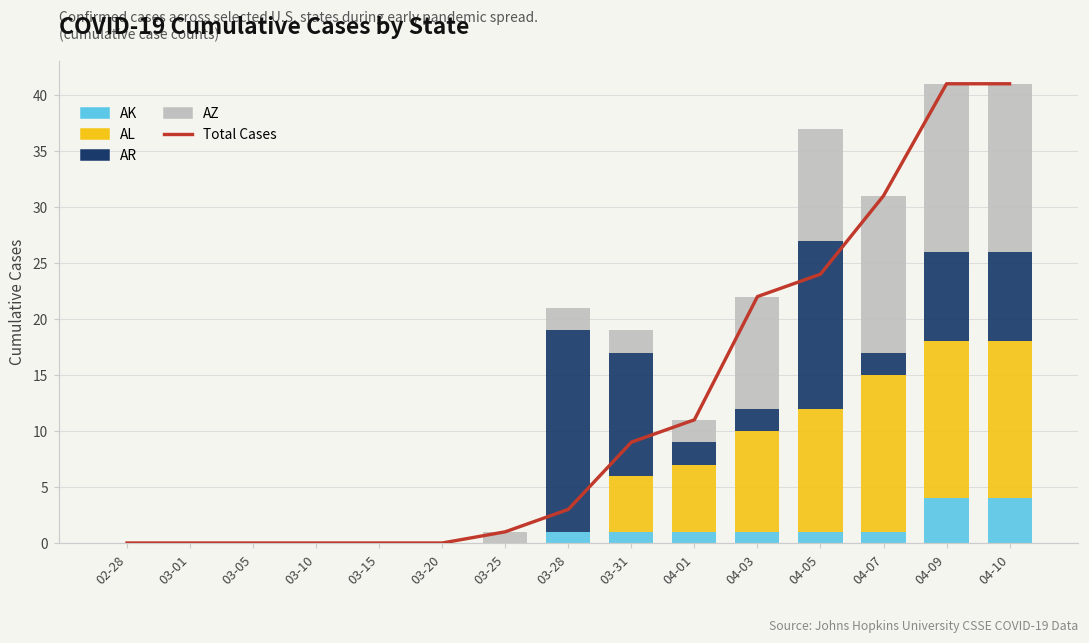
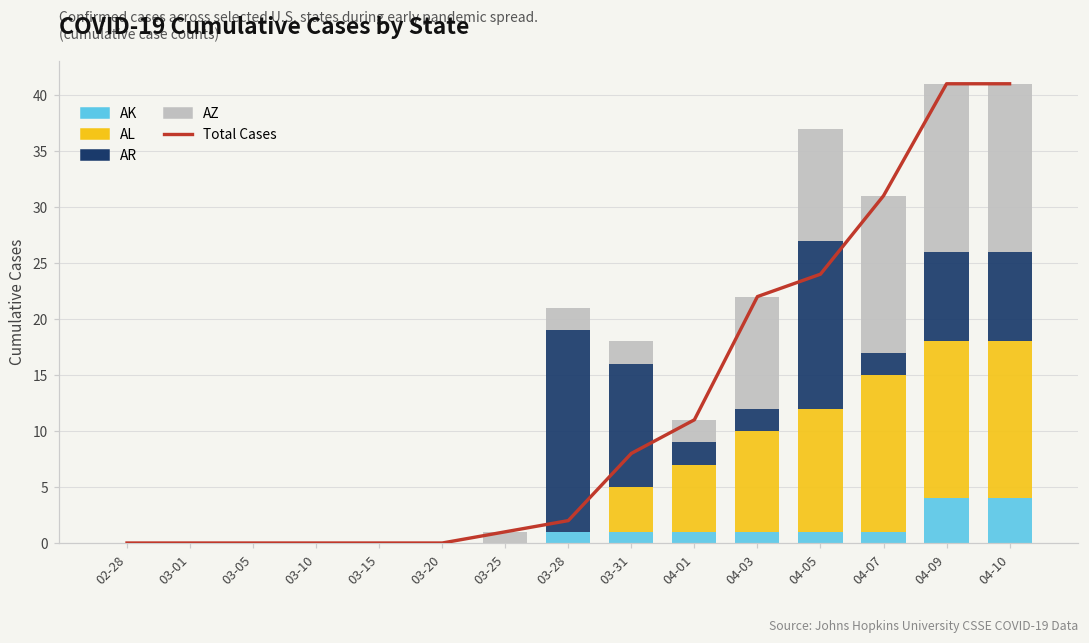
Total Cases, 03-28: 3 -> 2
Total Cases, 03-31: 9 -> 8
AL, 03-31: 5 -> 4
